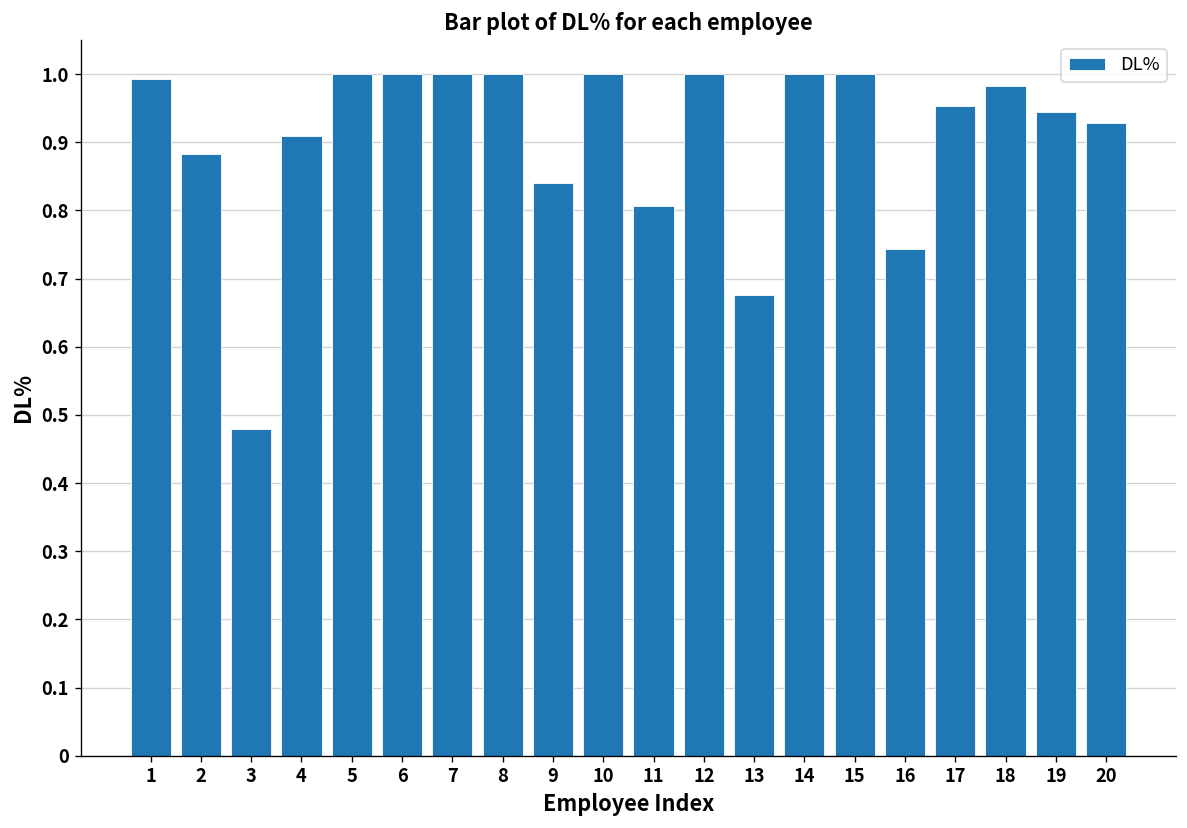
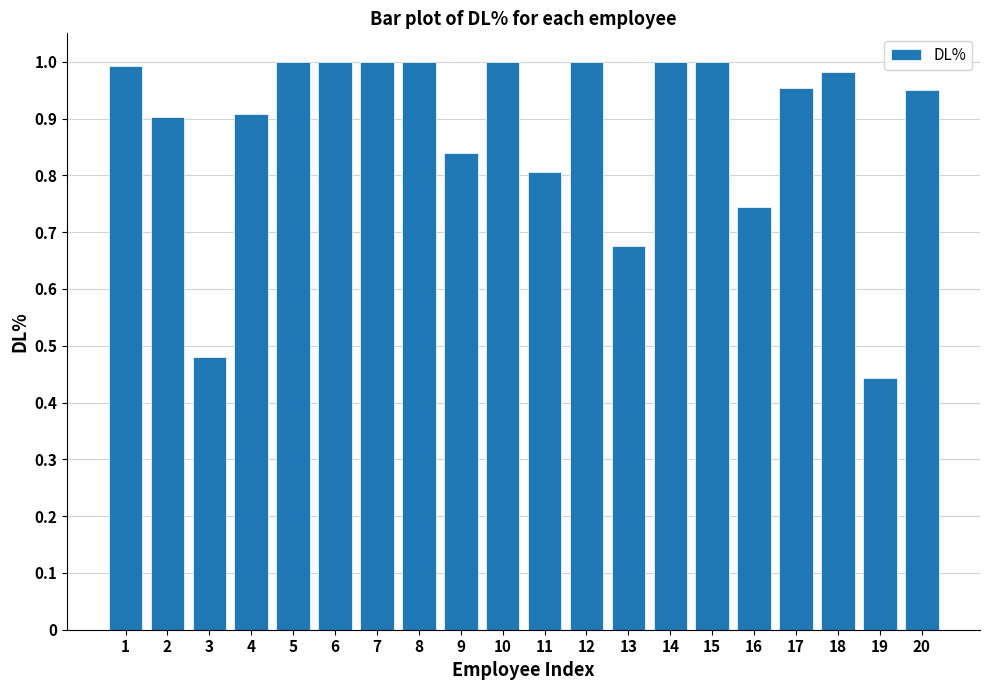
2: 0.88 -> 0.90
19: 0.94 -> 0.44
20: 0.93 -> 0.95
